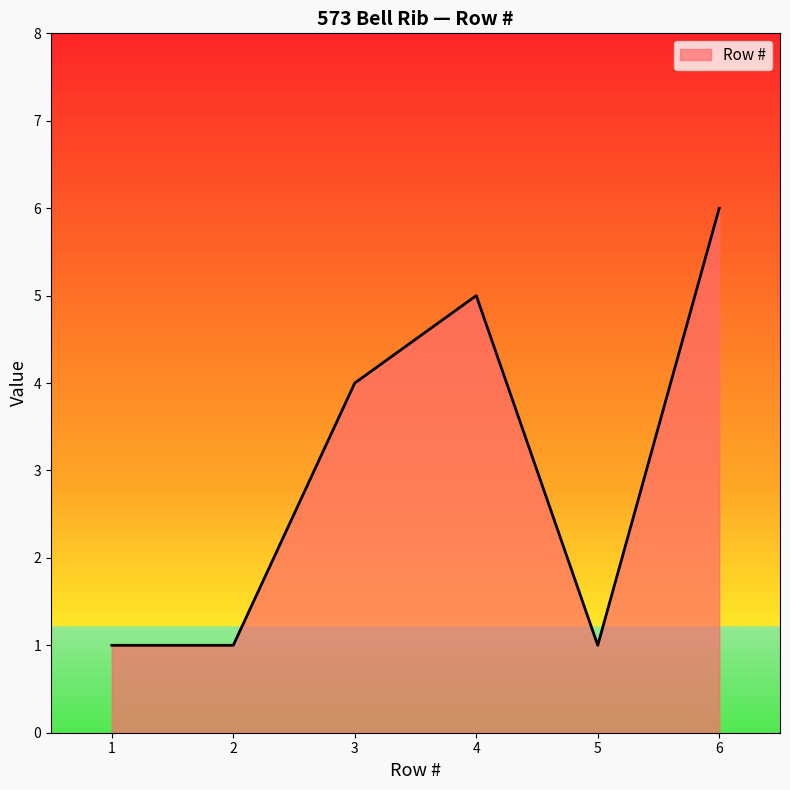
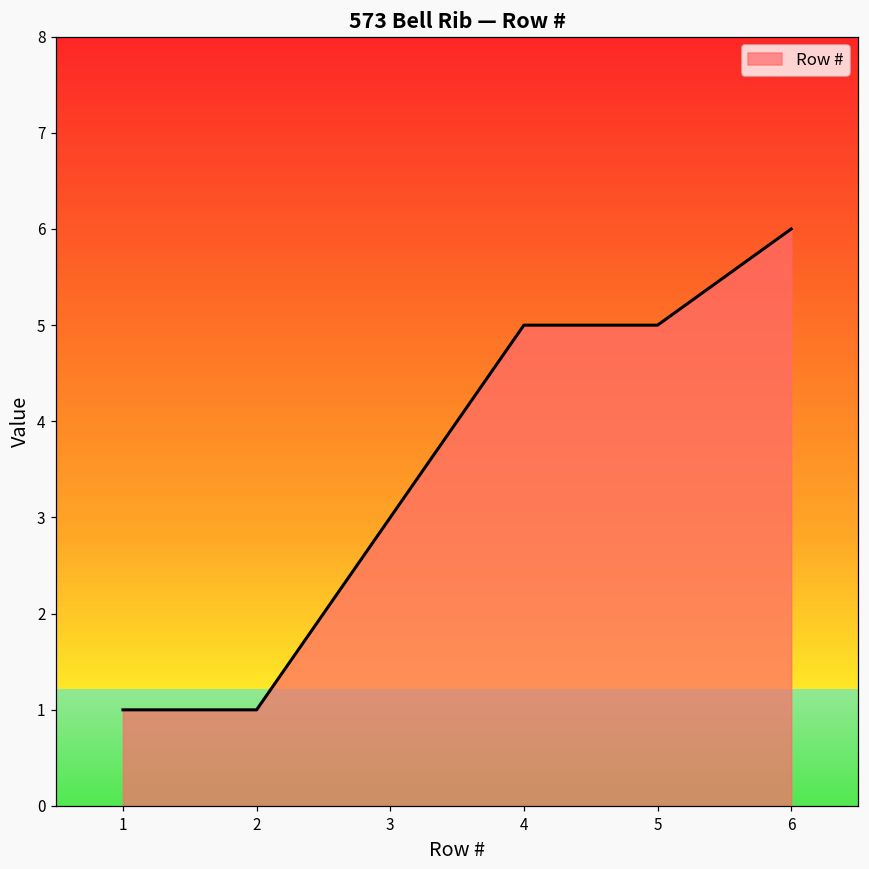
3: 4 -> 3
5: 1 -> 5
